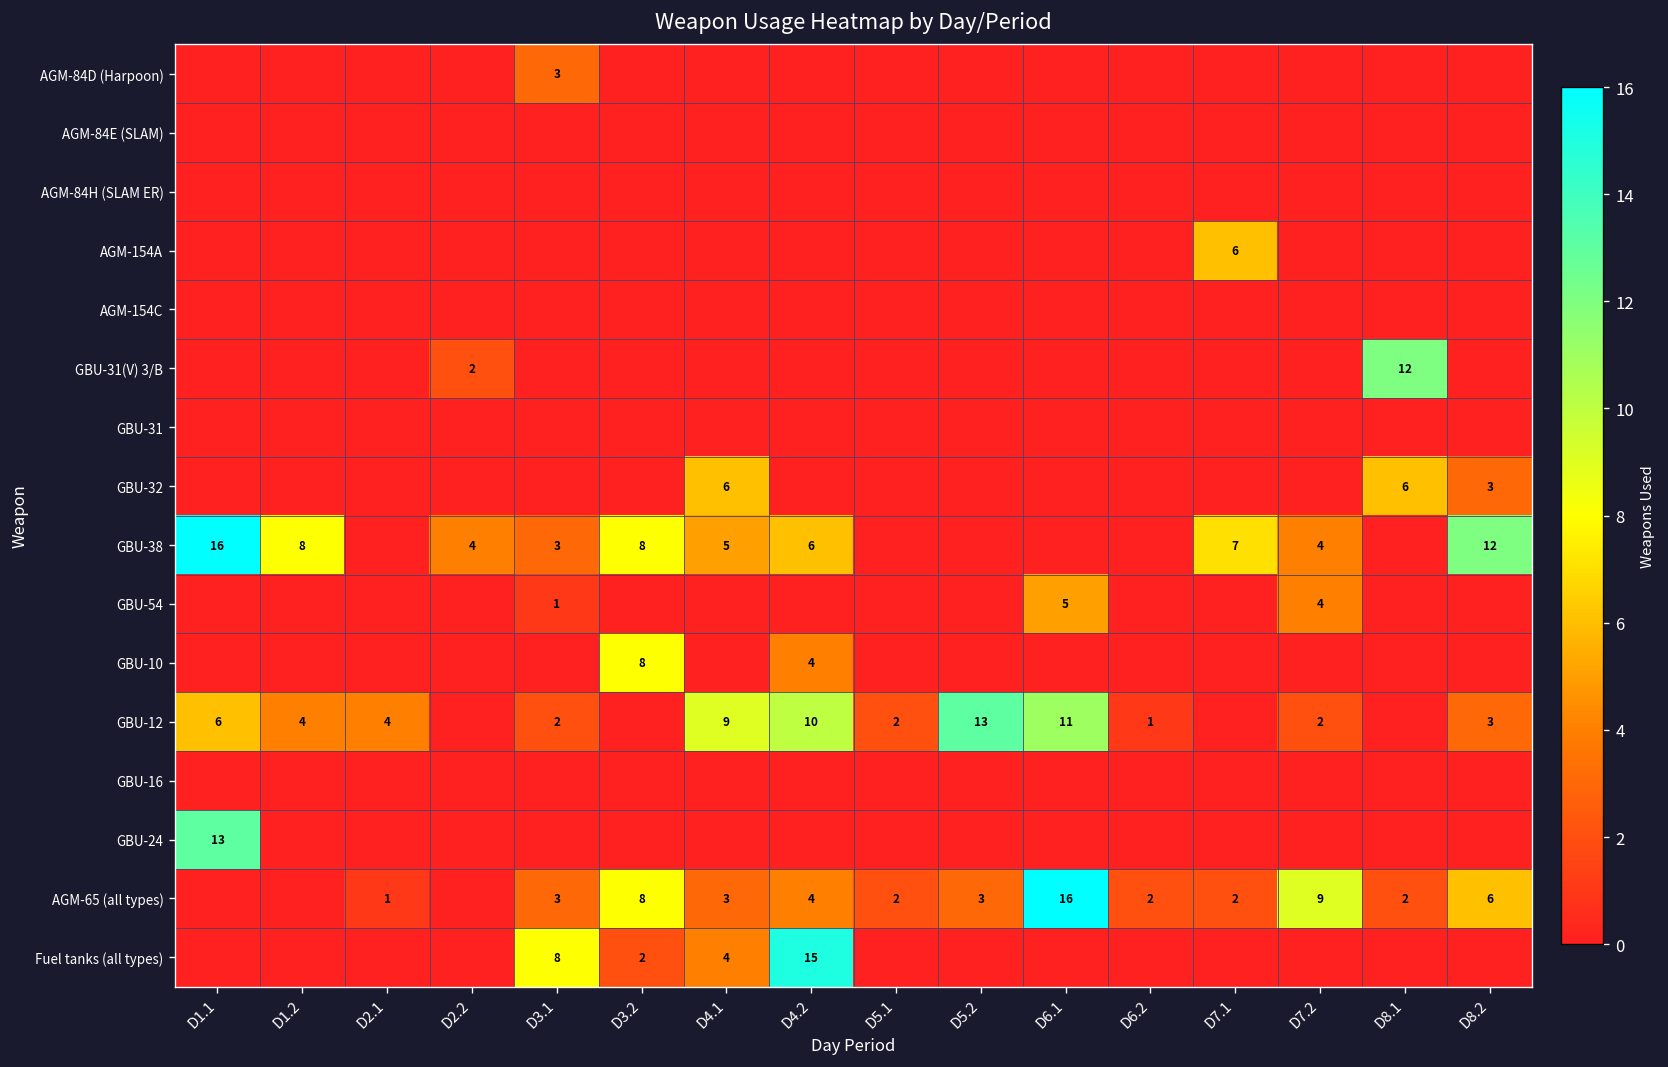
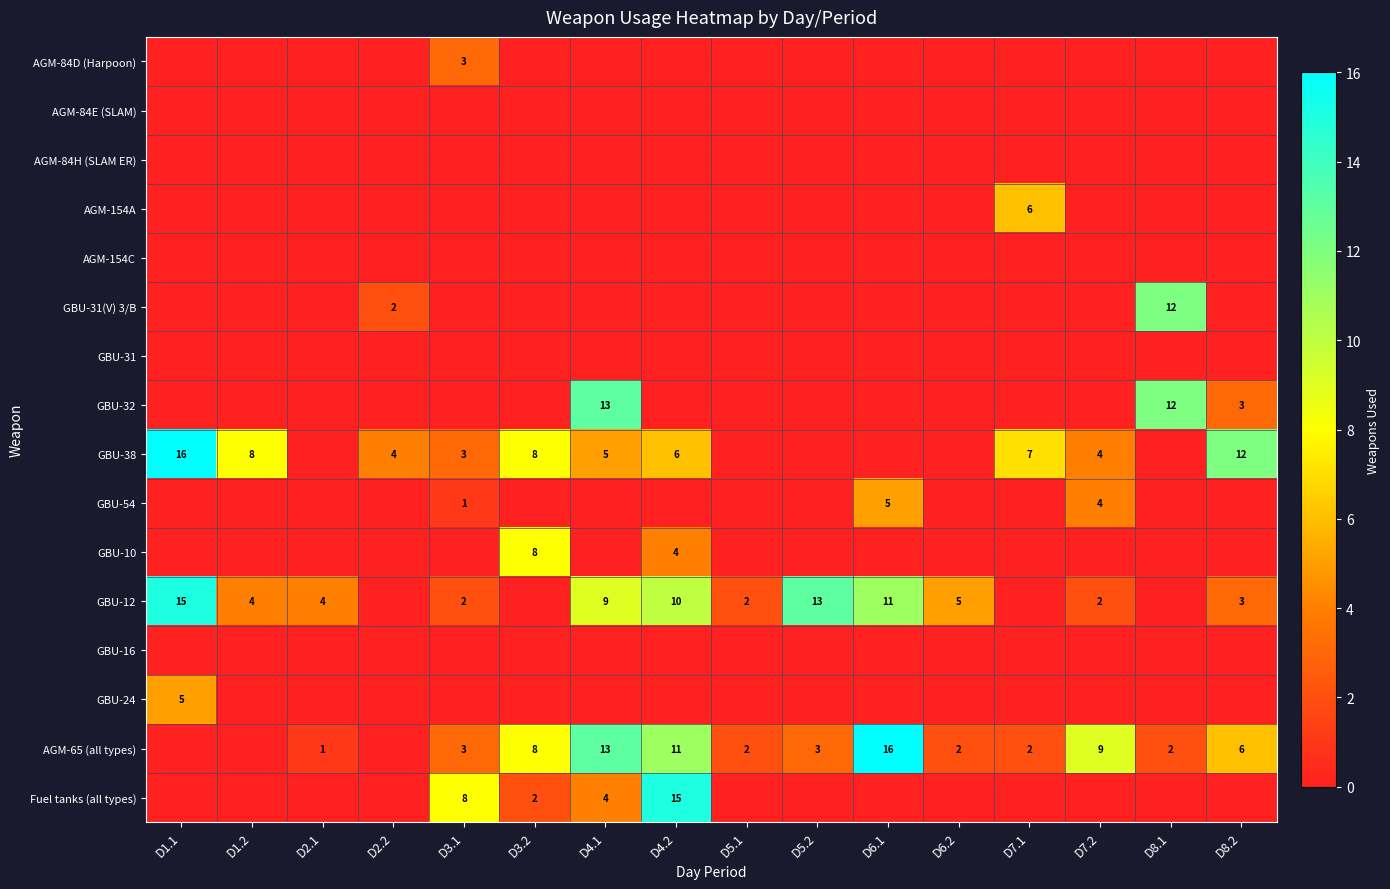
GBU-32, D4.1: 6 -> 13
GBU-32, D8.1: 6 -> 12
GBU-12, D1.1: 6 -> 15
GBU-12, D6.2: 1 -> 5
GBU-24, D1.1: 13 -> 5
AGM-65 (all types), D4.1: 3 -> 13
AGM-65 (all types), D4.2: 4 -> 11
